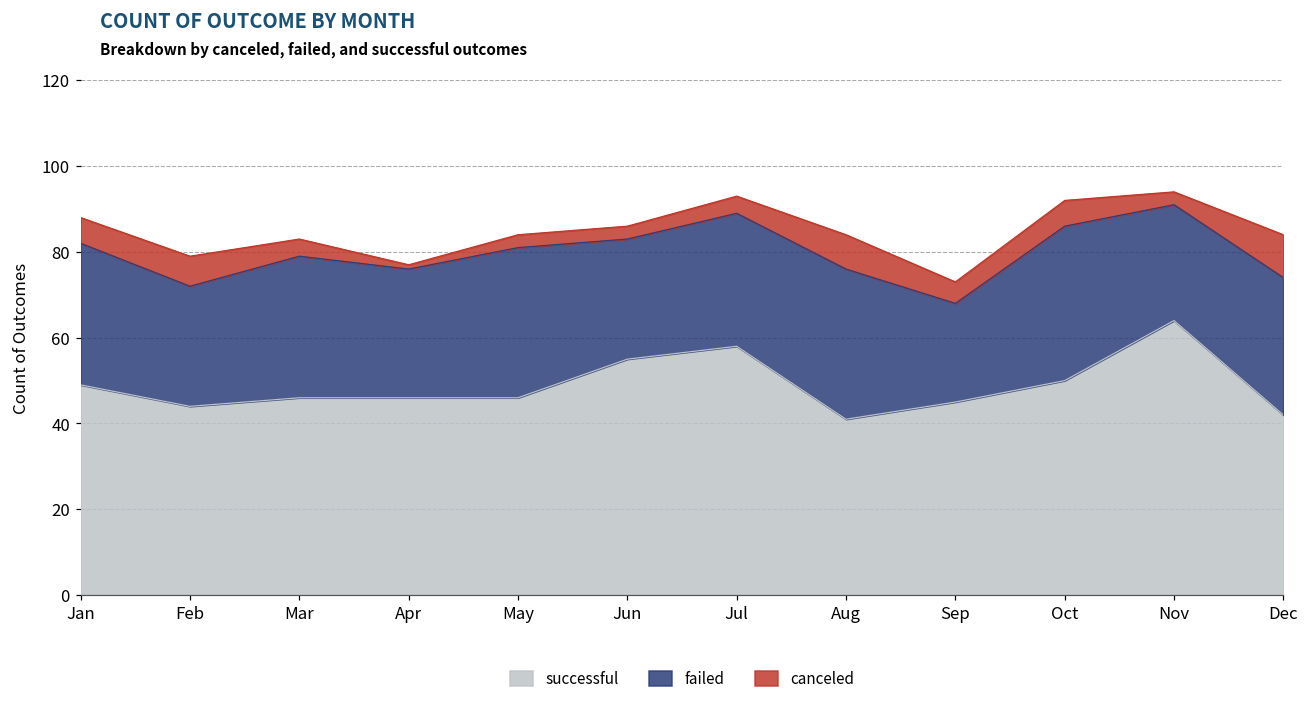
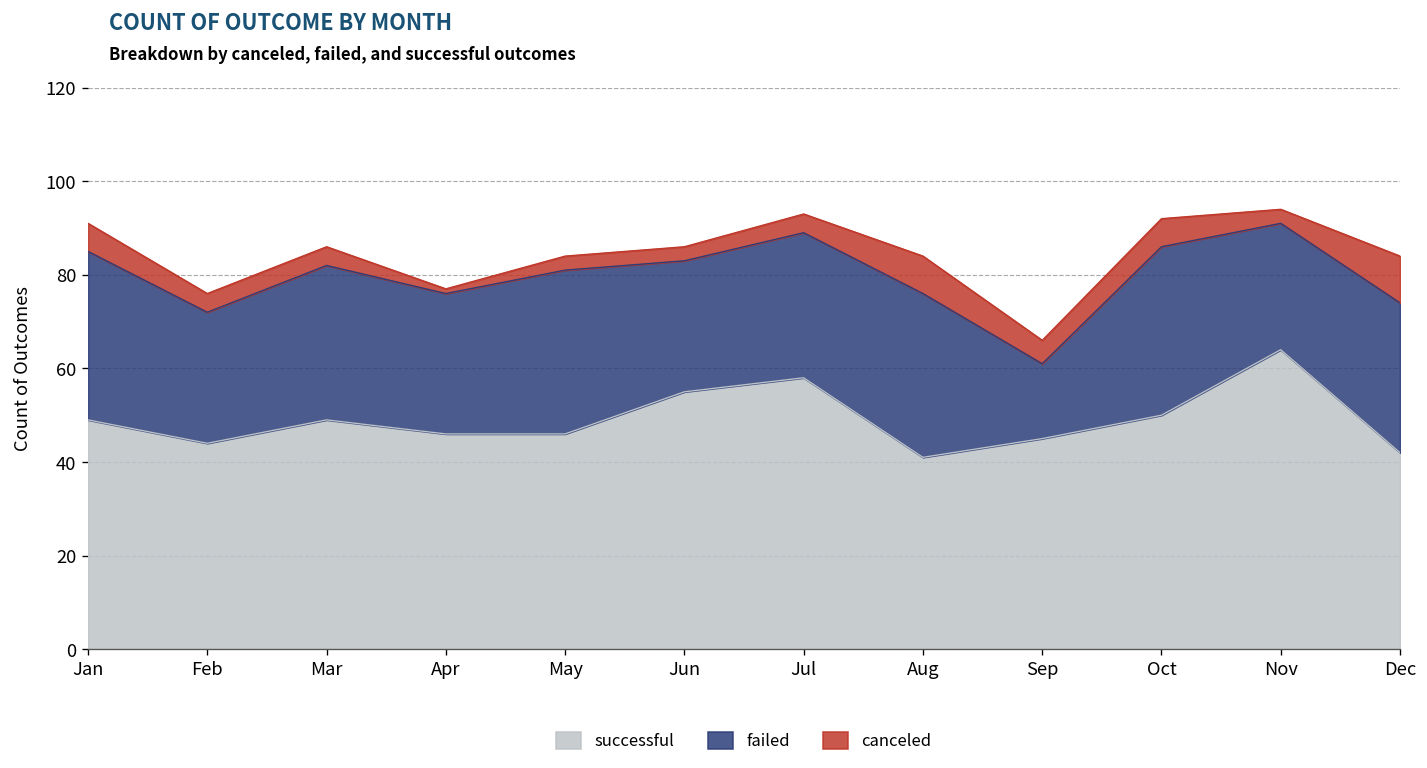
failed, Jan: 33 -> 36
canceled, Feb: 7 -> 4
successful, Mar: 46 -> 49
failed, Sep: 23 -> 16
